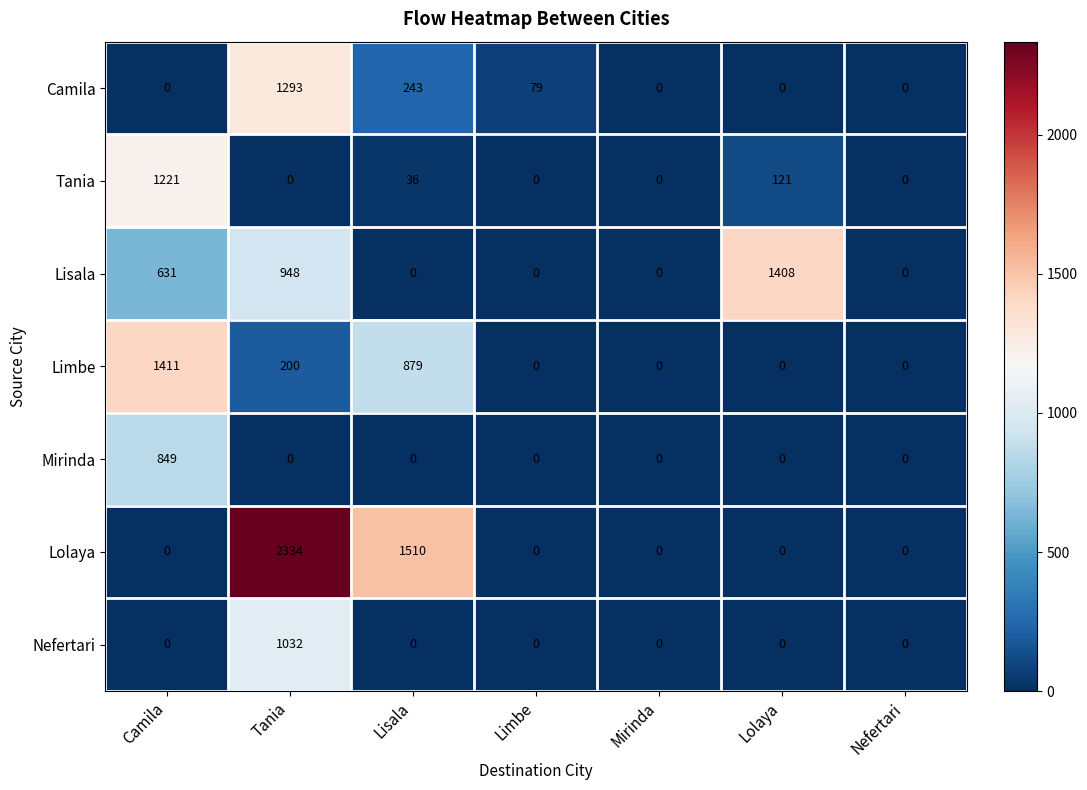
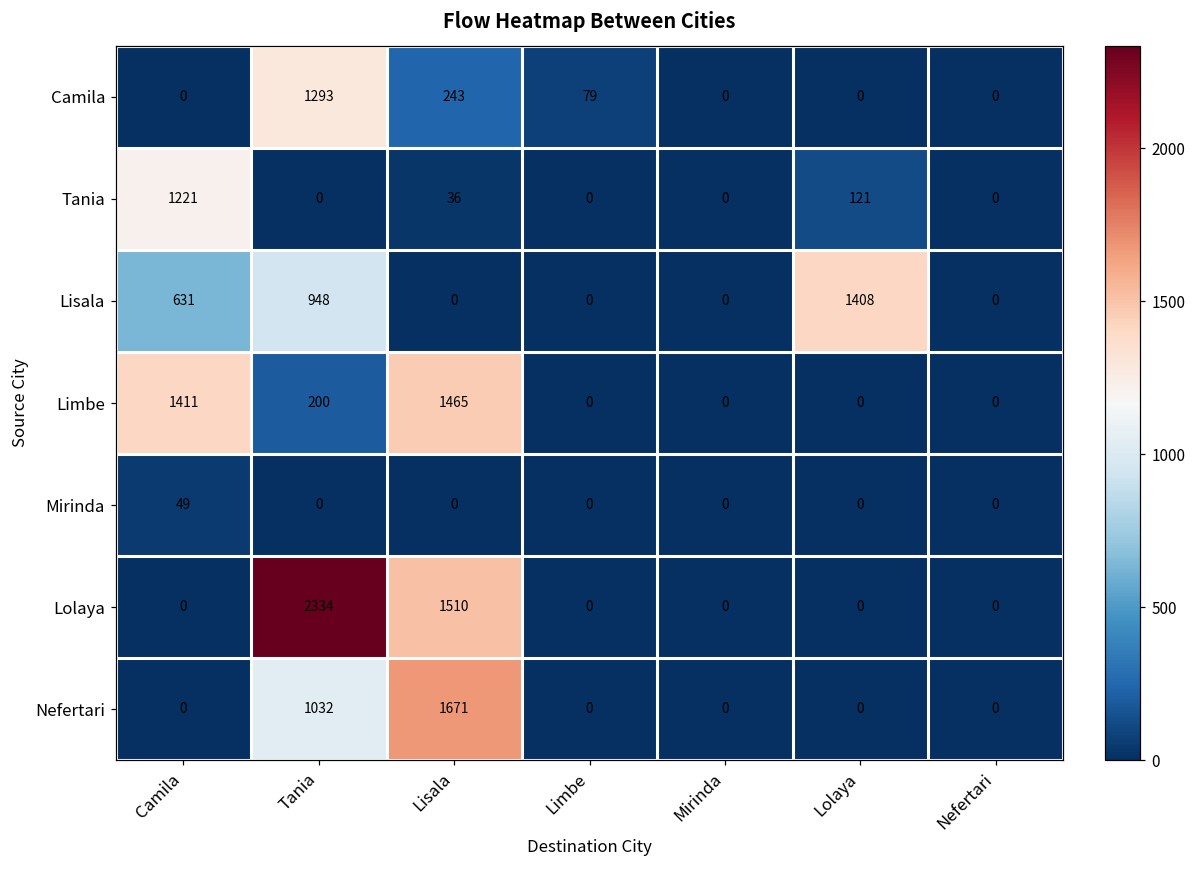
Limbe, Lisala: 879 -> 1465
Mirinda, Camila: 849 -> 49
Nefertari, Lisala: 0 -> 1671
